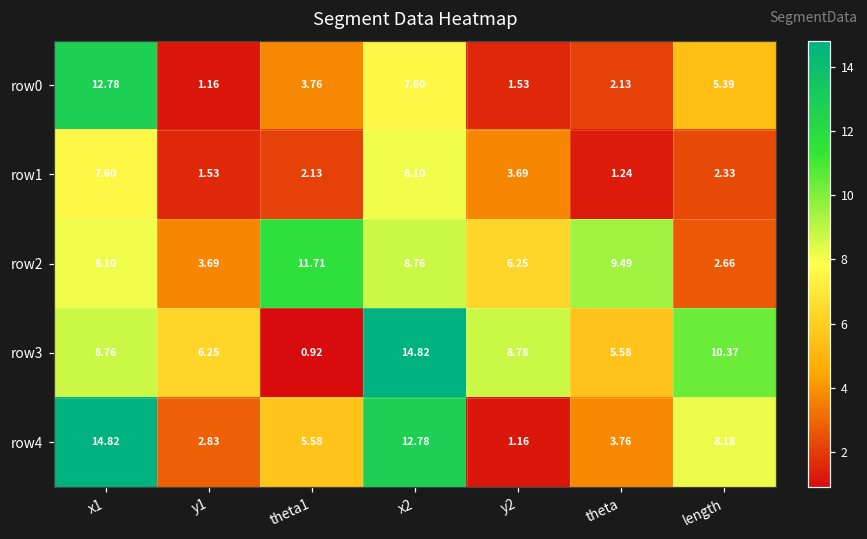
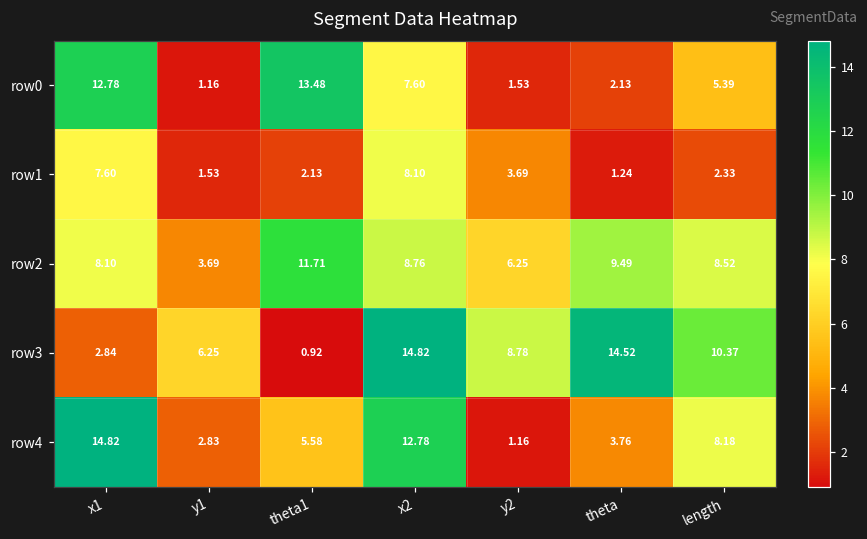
row0, theta1: 3.76 -> 13.48
row2, length: 2.66 -> 8.52
row3, x1: 8.76 -> 2.84
row3, theta: 5.58 -> 14.52
